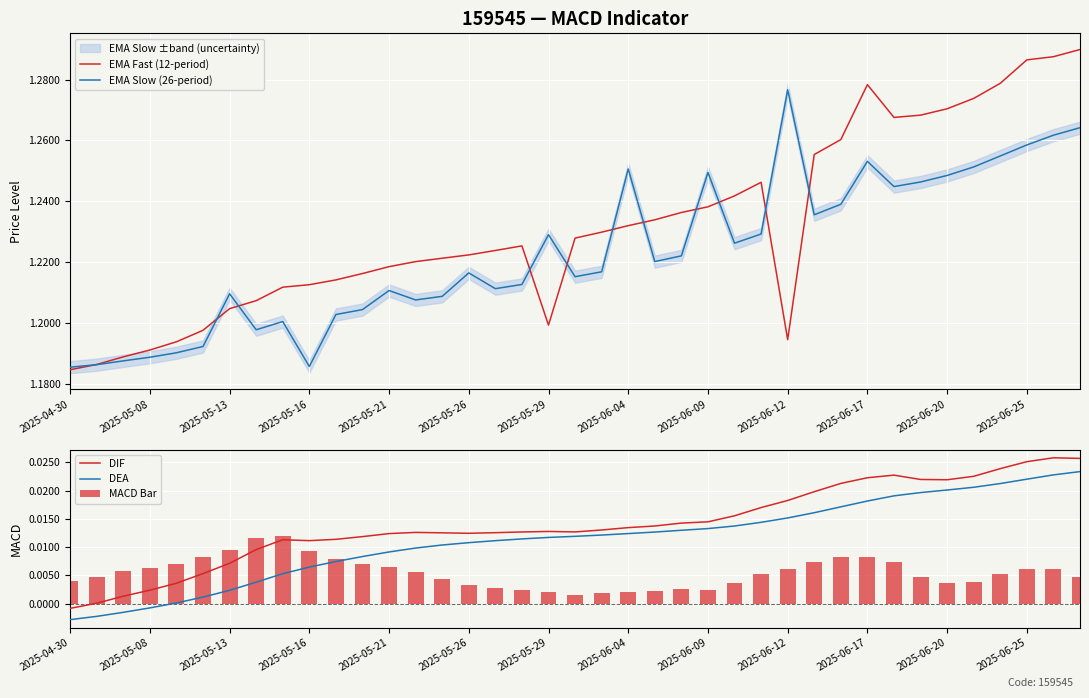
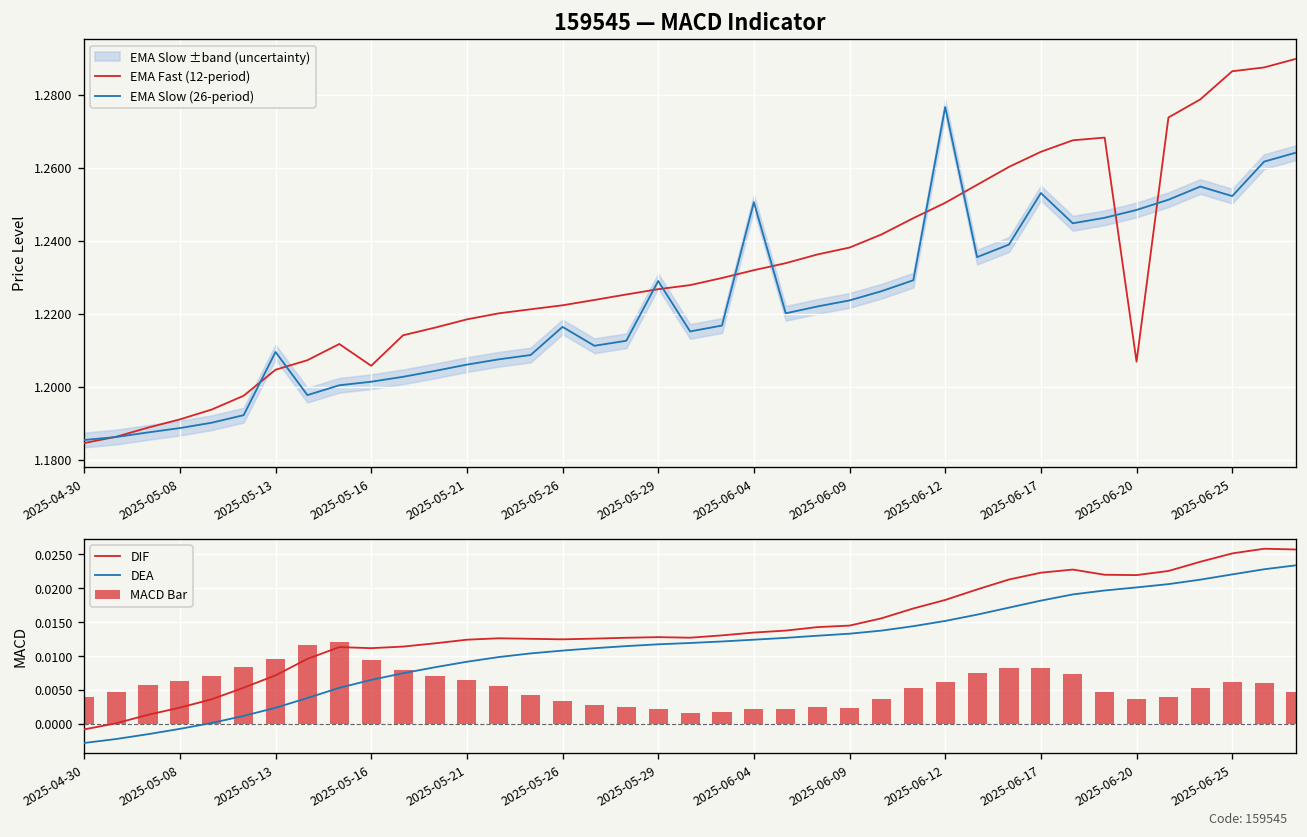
159545 — MACD Indicator, EMA Fast (12-period), 2025-05-16: 1.213 -> 1.206
159545 — MACD Indicator, EMA Slow (26-period), 2025-05-16: 1.186 -> 1.201
159545 — MACD Indicator, EMA Slow (26-period), 2025-05-21: 1.211 -> 1.206
159545 — MACD Indicator, EMA Fast (12-period), 2025-05-29: 1.199 -> 1.227
159545 — MACD Indicator, EMA Slow (26-period), 2025-06-09: 1.249 -> 1.224
159545 — MACD Indicator, EMA Fast (12-period), 2025-06-12: 1.194 -> 1.250
159545 — MACD Indicator, EMA Fast (12-period), 2025-06-17: 1.278 -> 1.264
159545 — MACD Indicator, EMA Fast (12-period), 2025-06-20: 1.270 -> 1.207
159545 — MACD Indicator, EMA Slow (26-period), 2025-06-25: 1.258 -> 1.252
